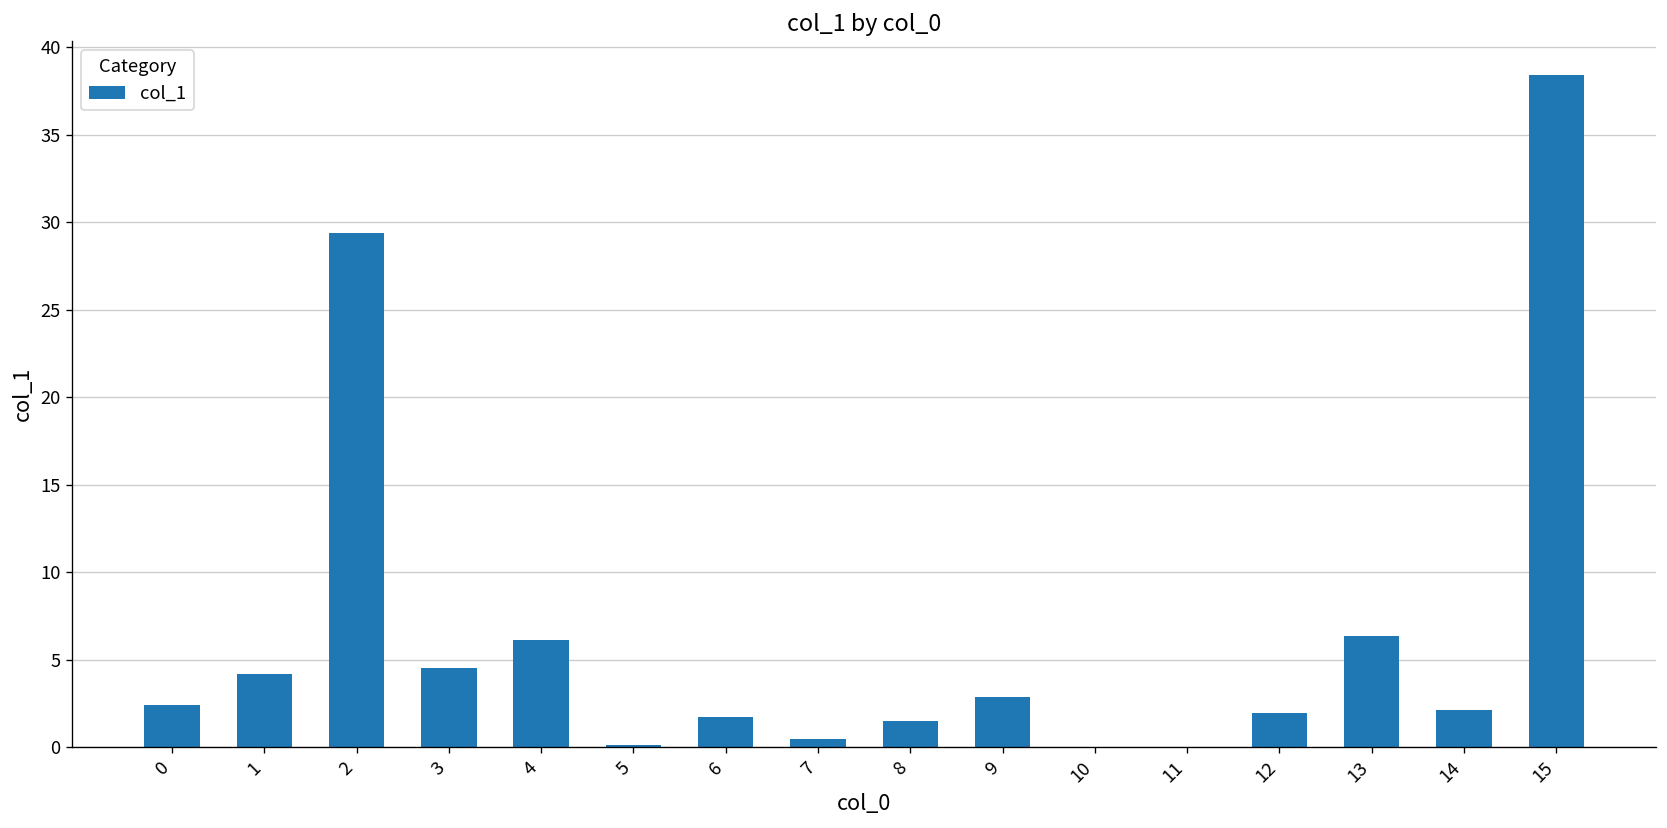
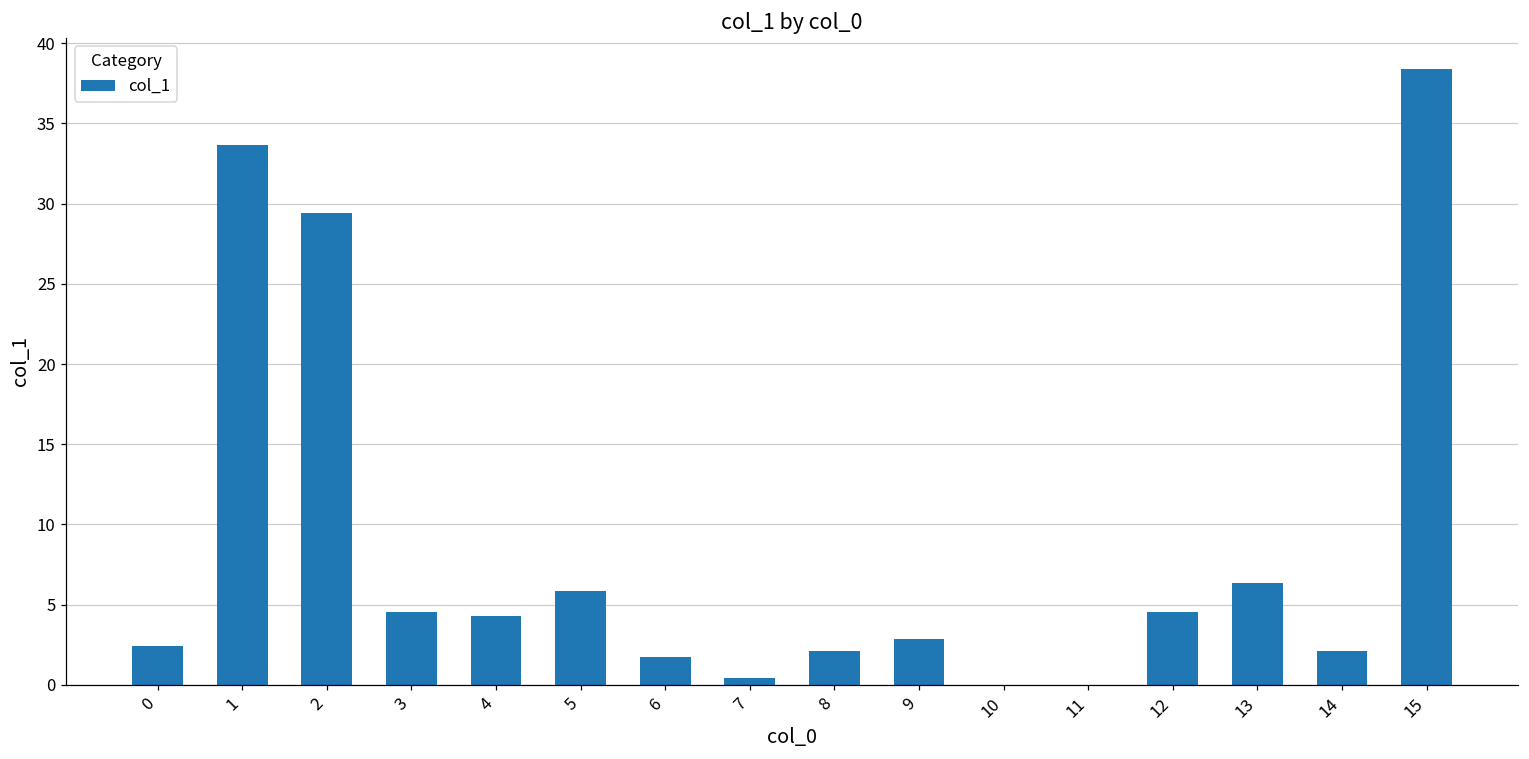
1: 4.2 -> 33.7
4: 6.1 -> 4.3
5: 0.1 -> 5.9
8: 1.5 -> 2.1
12: 2.0 -> 4.6
